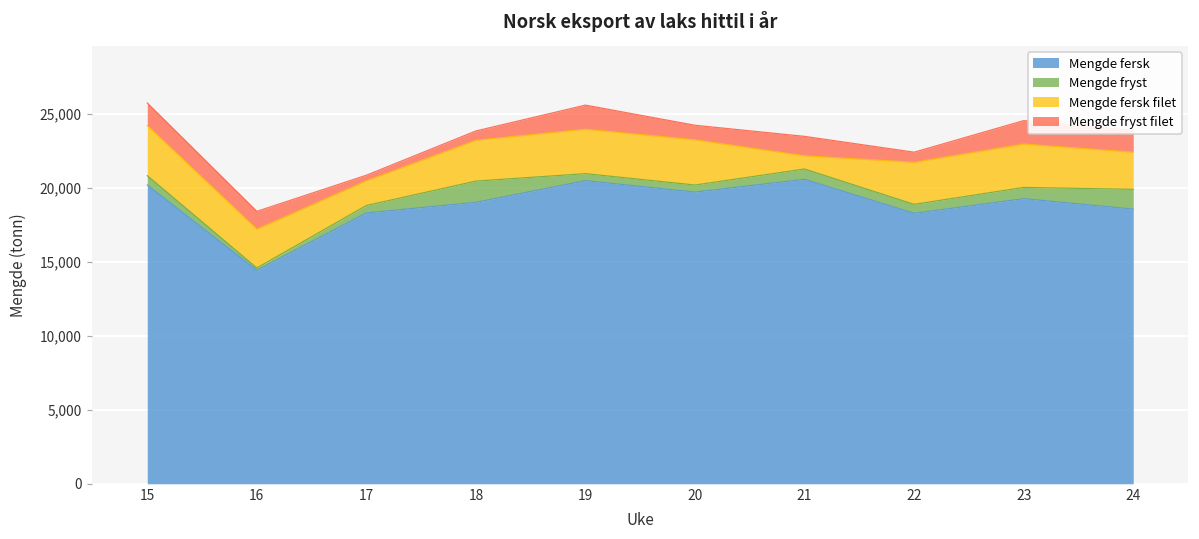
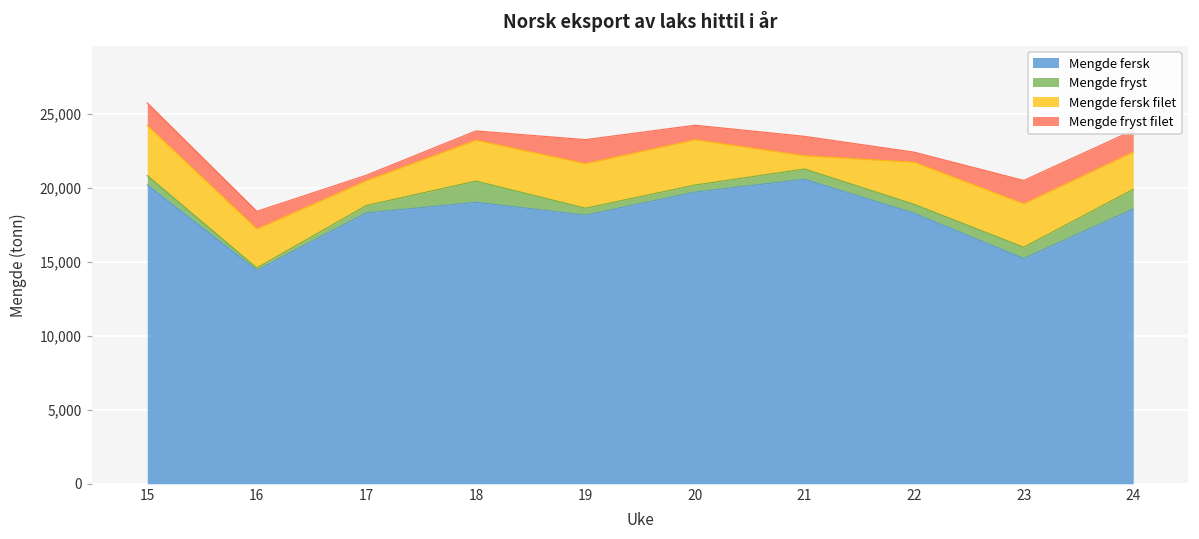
Mengde fersk, 19: 20,500 -> 18,100
Mengde fersk, 23: 19,300 -> 15,200
